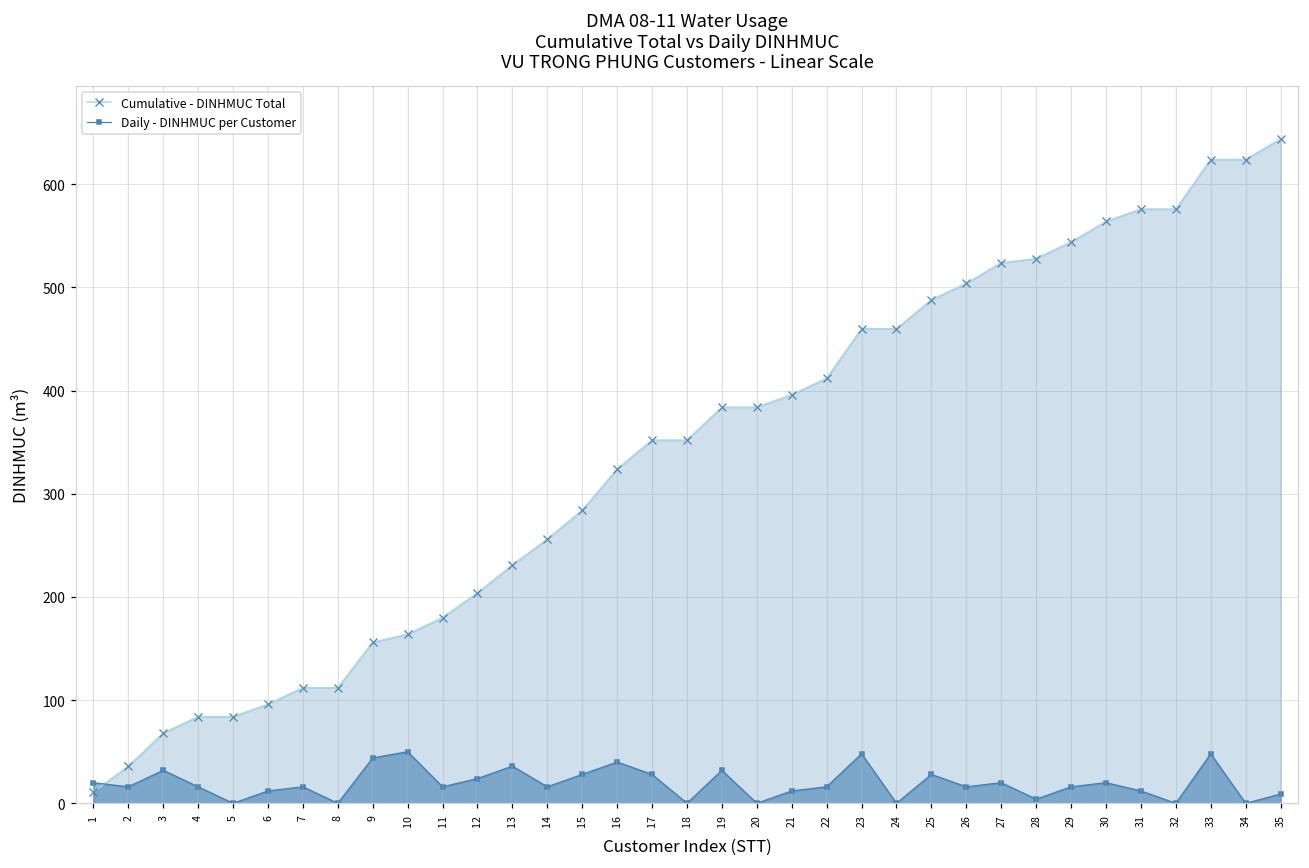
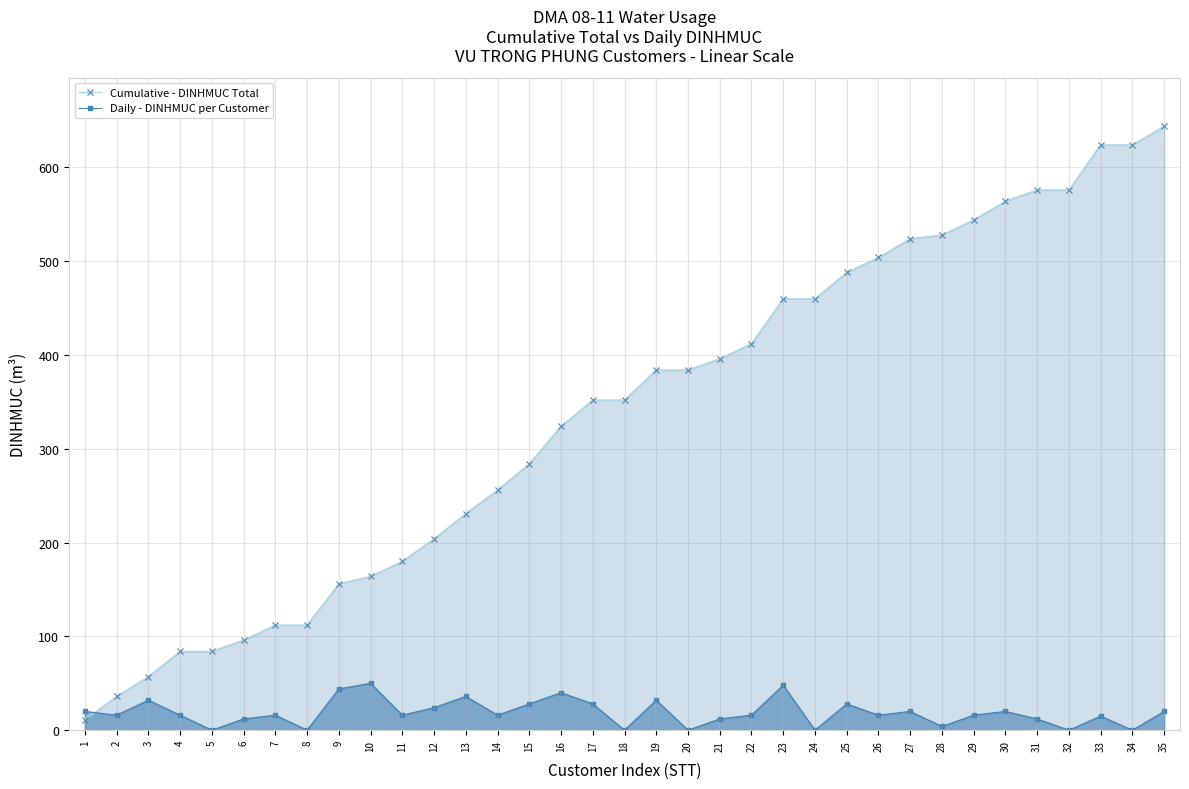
Cumulative - DINHMUC Total, 3: 70 -> 60
Daily - DINHMUC per Customer, 33: 50 -> 20
Daily - DINHMUC per Customer, 35: 10 -> 20
